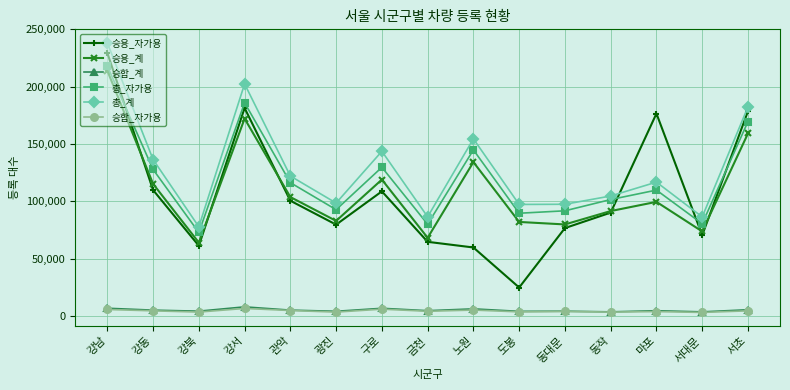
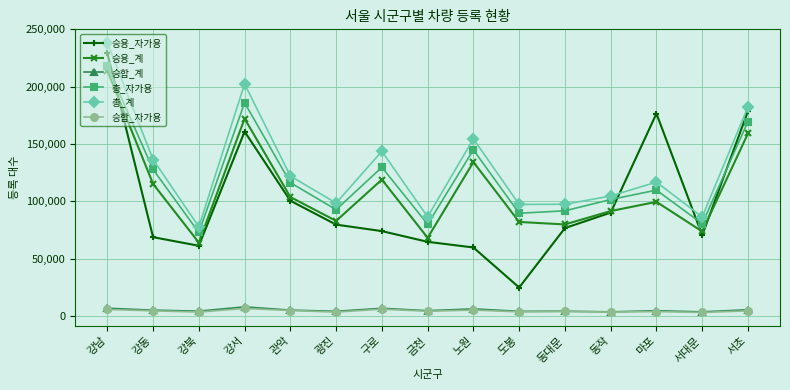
승용_자가용, 강동: 110,000 -> 69,000
승용_자가용, 강서: 181,000 -> 161,000
승용_자가용, 구로: 109,000 -> 74,000
